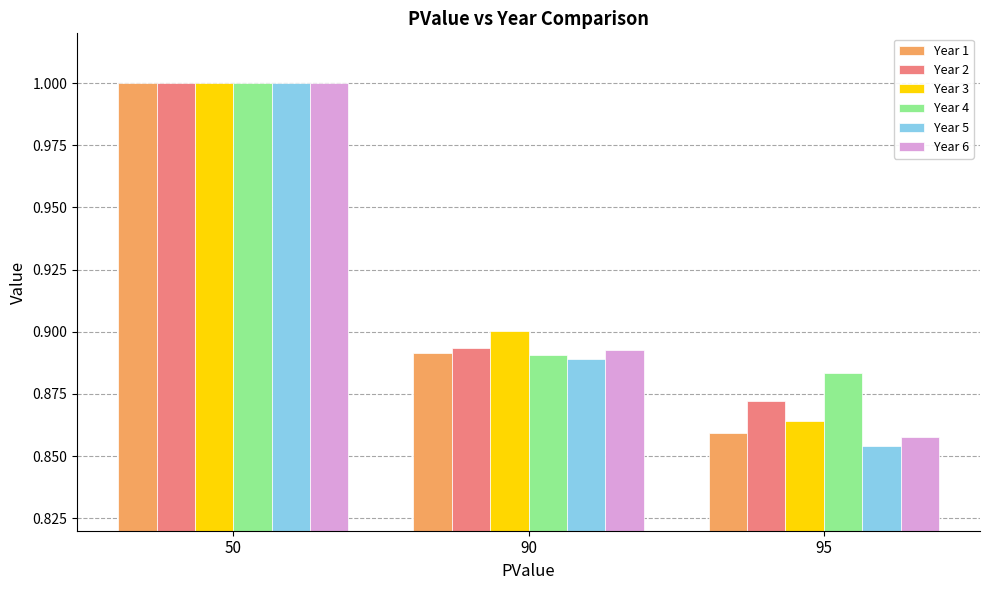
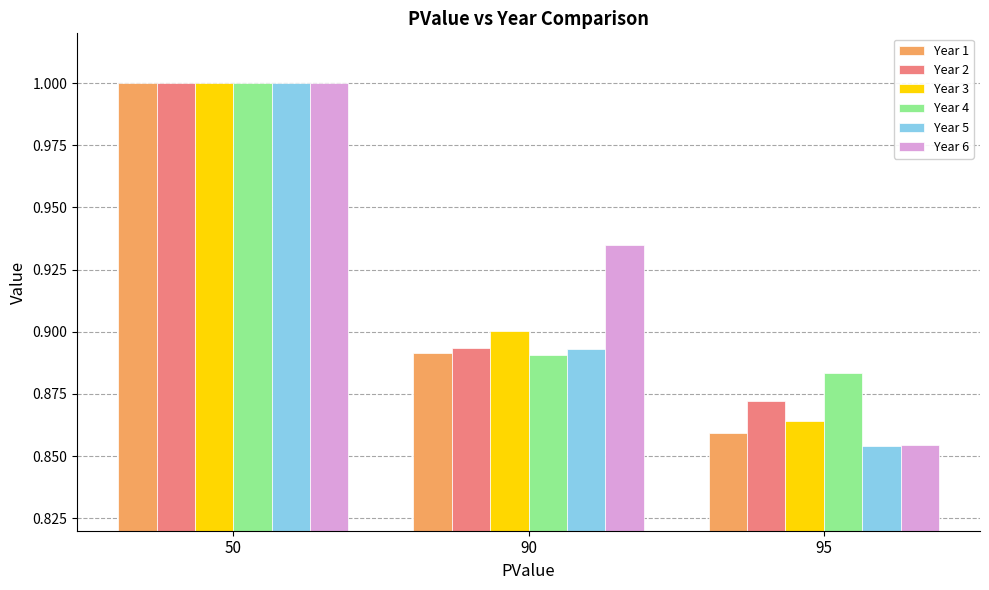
Year 5, 90: 0.889 -> 0.893
Year 6, 90: 0.893 -> 0.935
Year 6, 95: 0.858 -> 0.854
